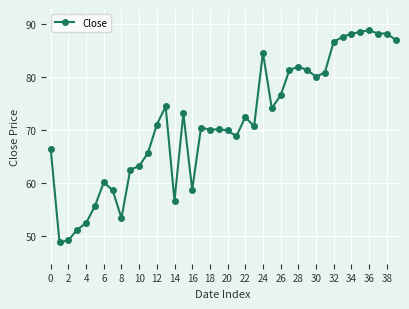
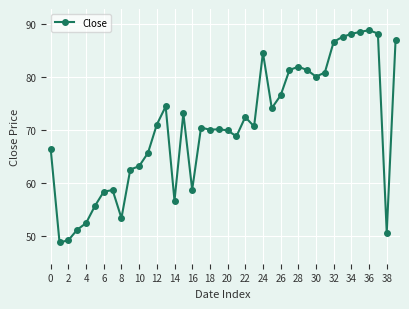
6: 60 -> 58
38: 88 -> 51
